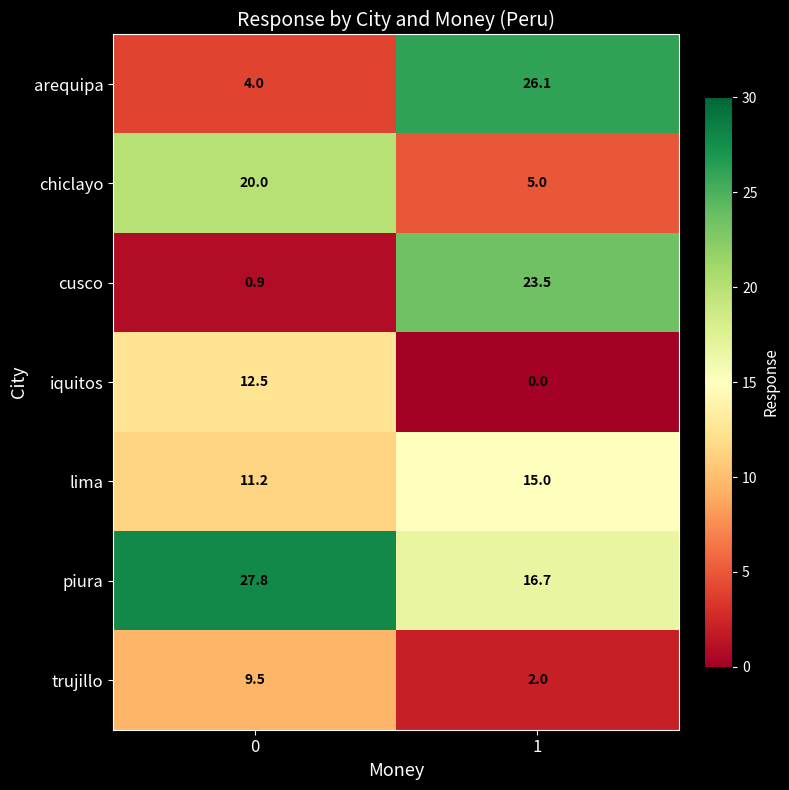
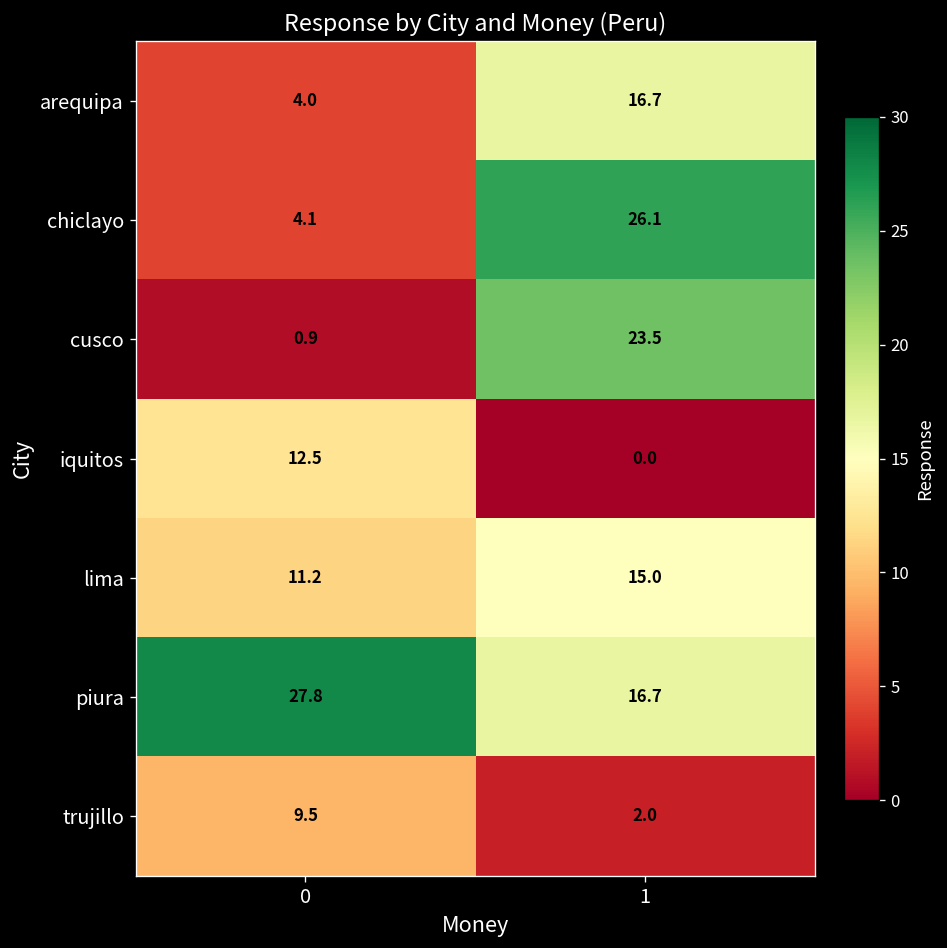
arequipa, 1: 26.1 -> 16.7
chiclayo, 0: 20.0 -> 4.1
chiclayo, 1: 5.0 -> 26.1
